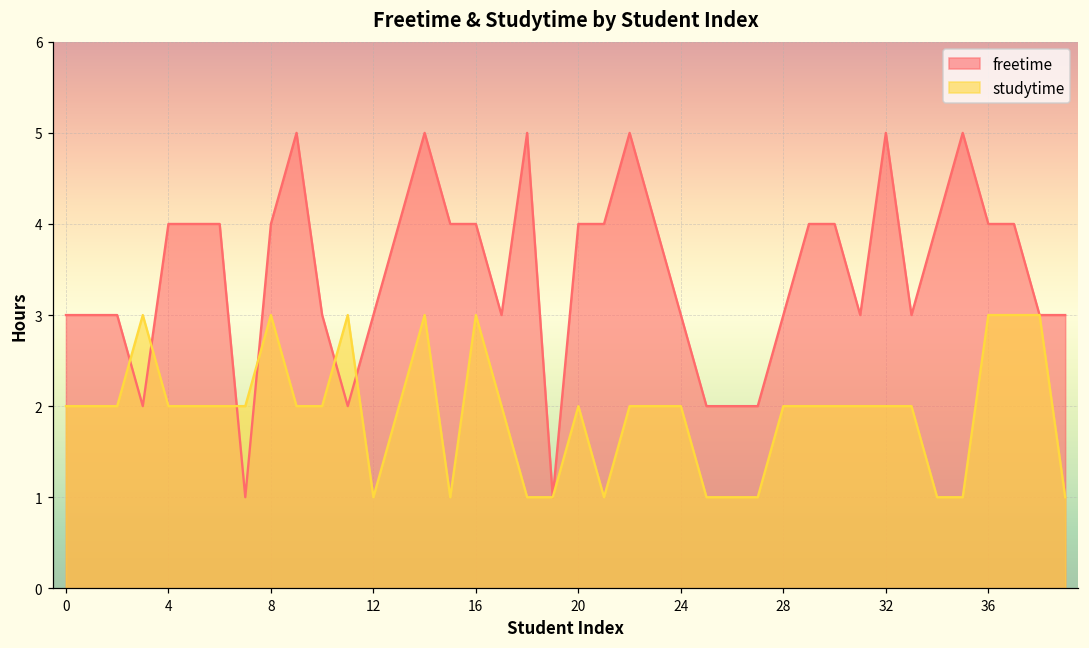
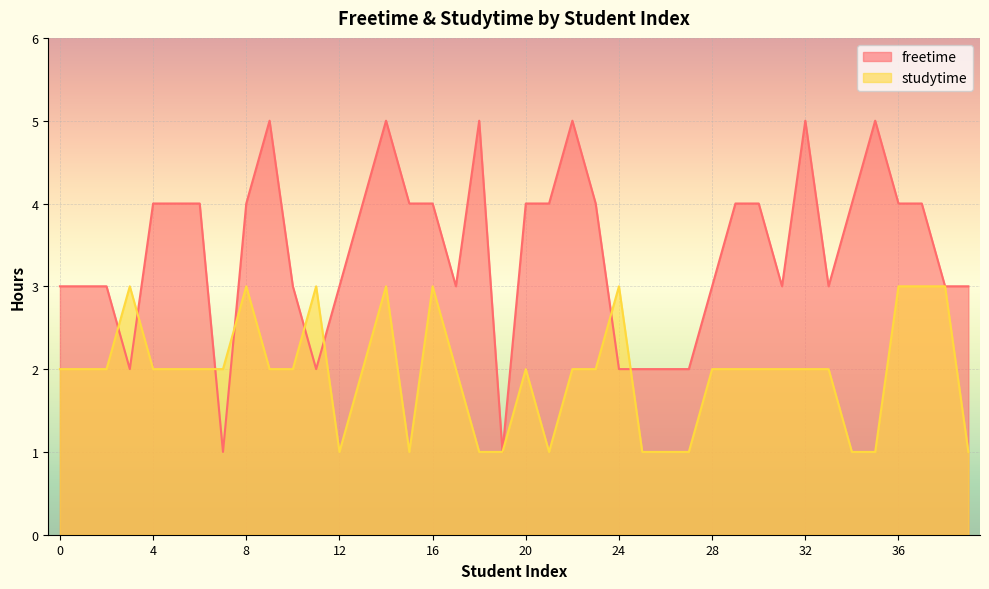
freetime, 24: 3 -> 2
studytime, 24: 2 -> 3
